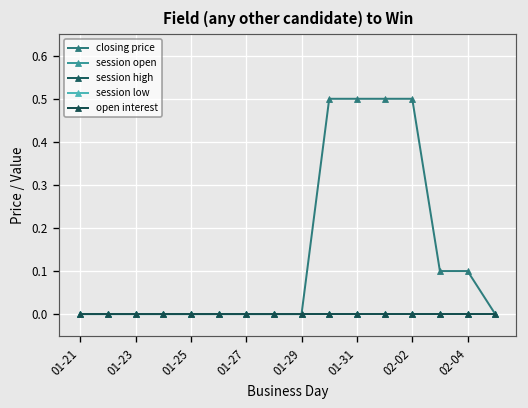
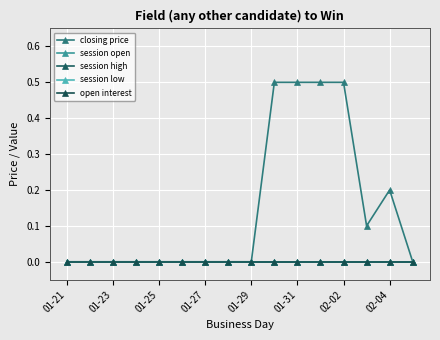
closing price, 02-04: 0.1 -> 0.2
